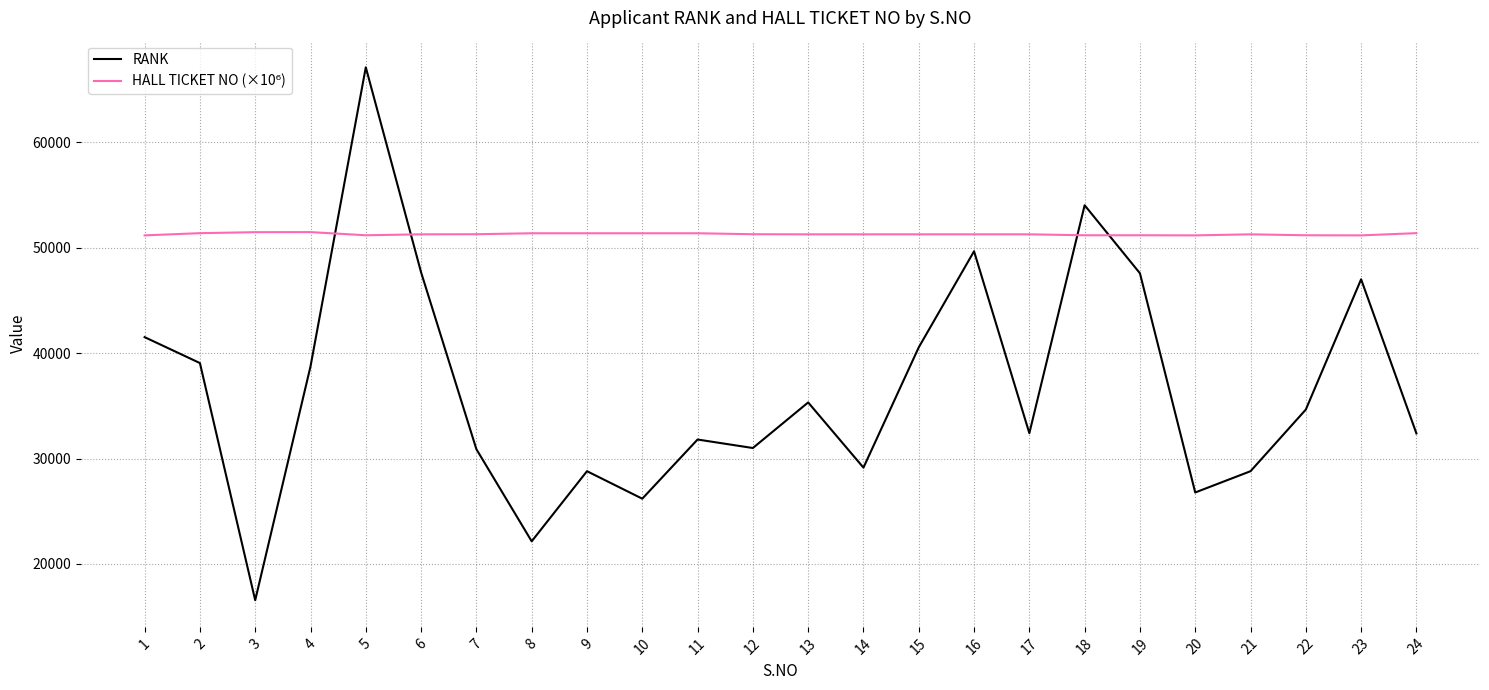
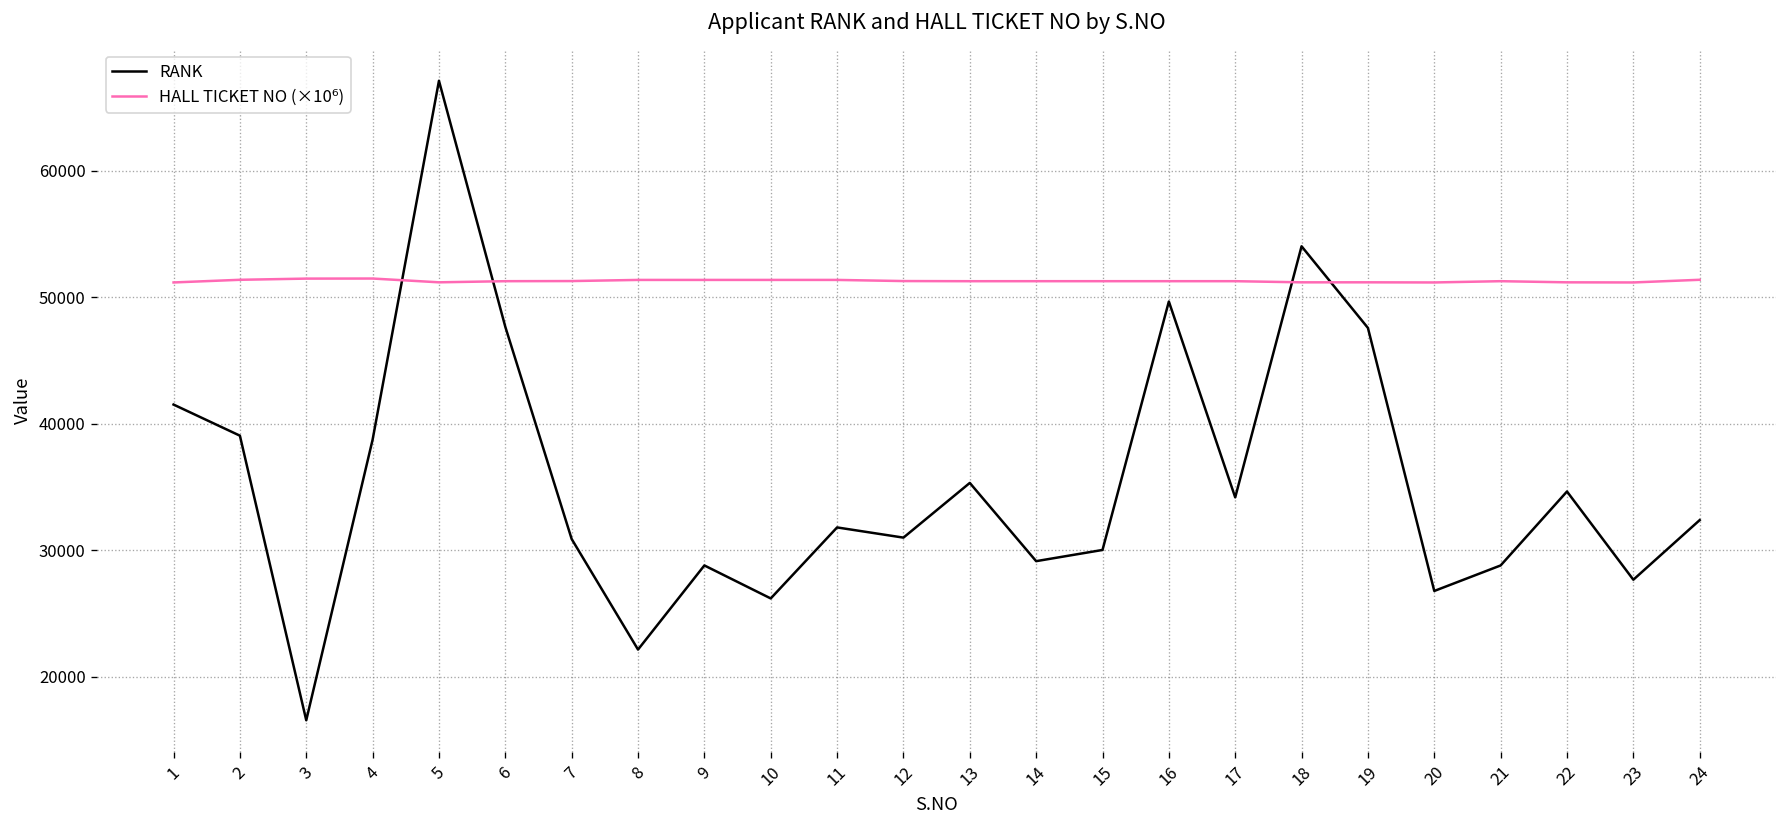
RANK, 15: 40500 -> 30000
RANK, 17: 32400 -> 34200
RANK, 23: 47000 -> 27700
